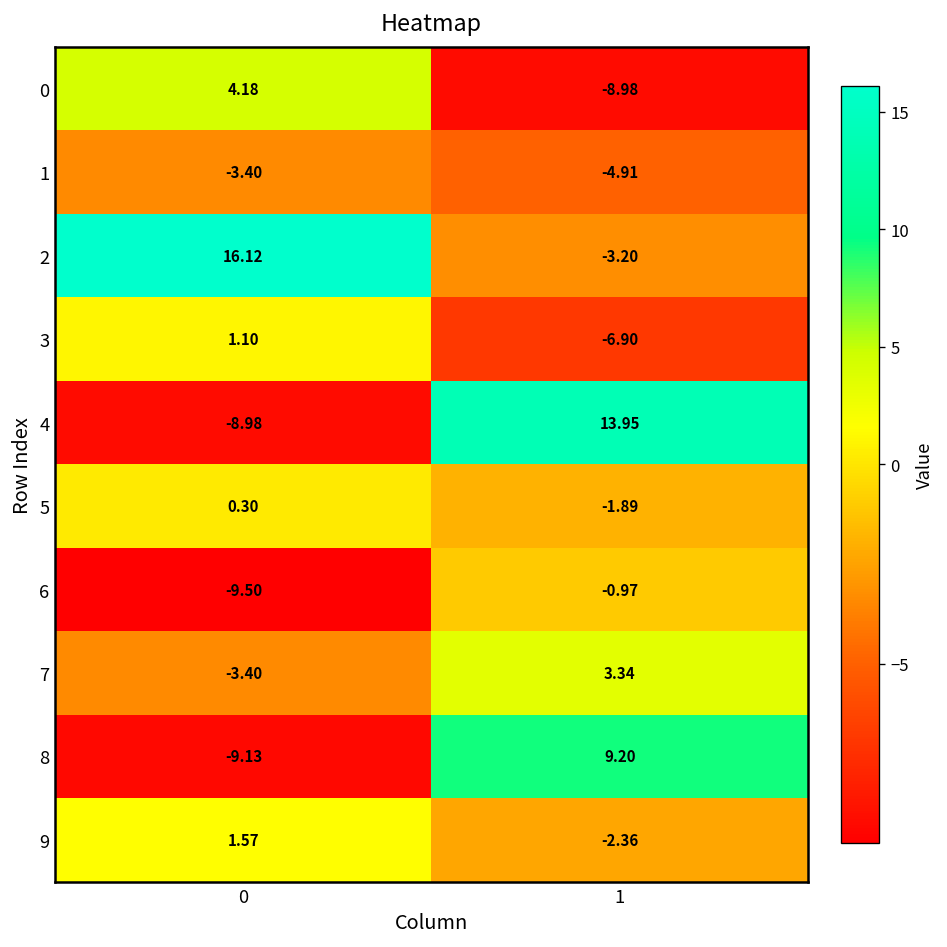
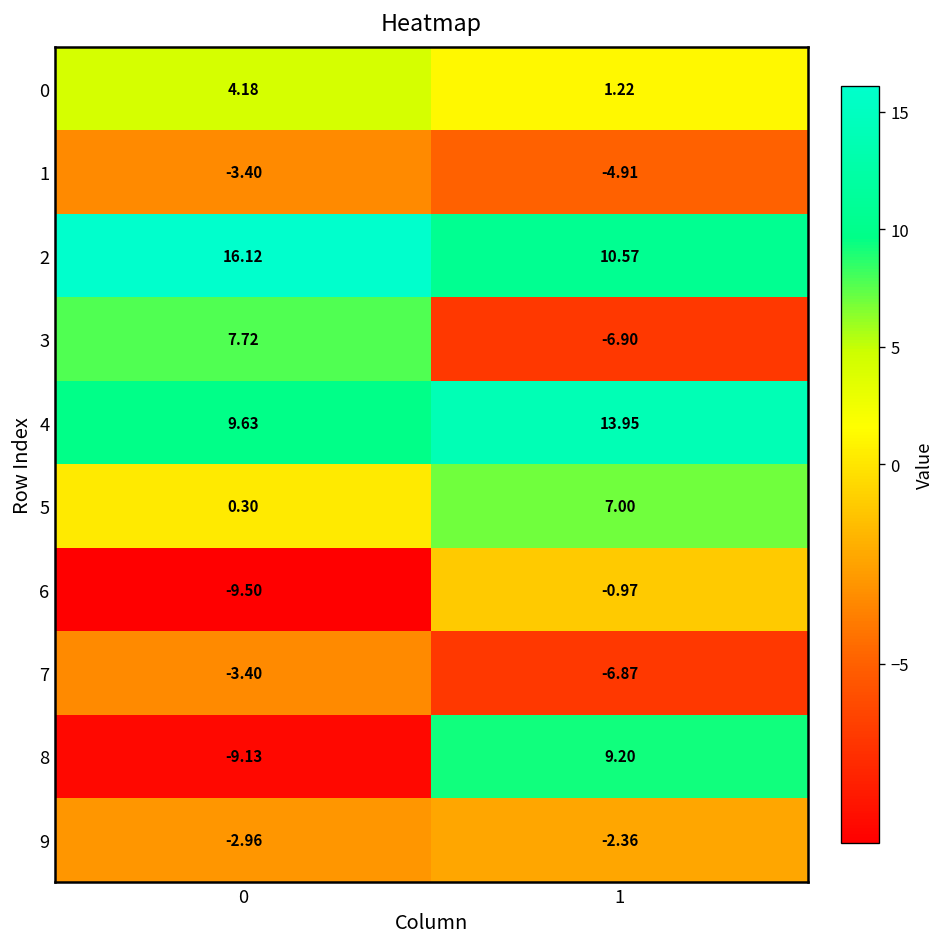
0, 1: -8.98 -> 1.22
2, 1: -3.20 -> 10.57
3, 0: 1.10 -> 7.72
4, 0: -8.98 -> 9.63
5, 1: -1.89 -> 7.00
7, 1: 3.34 -> -6.87
9, 0: 1.57 -> -2.96
